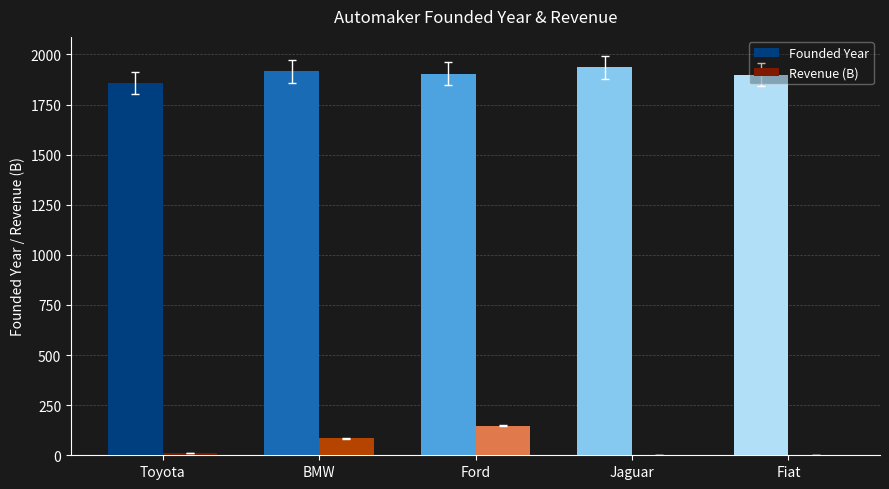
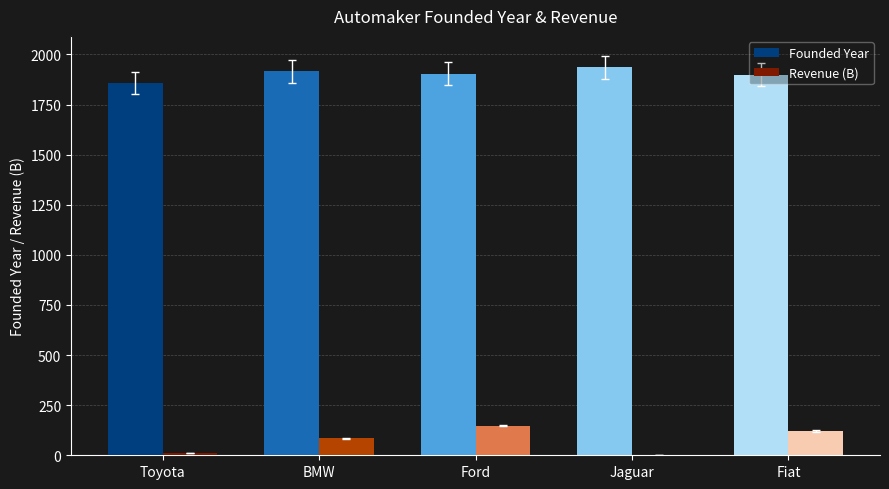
Revenue (B), Fiat: 0 -> 120
